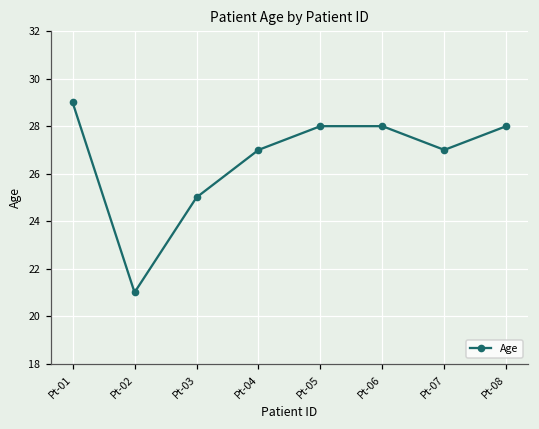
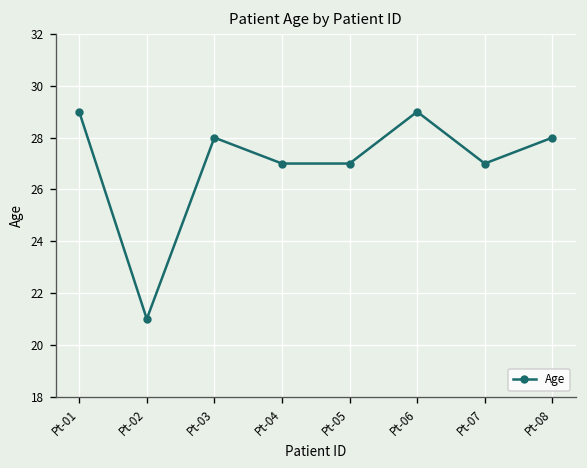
Pt-03: 25 -> 28
Pt-05: 28 -> 27
Pt-06: 28 -> 29
